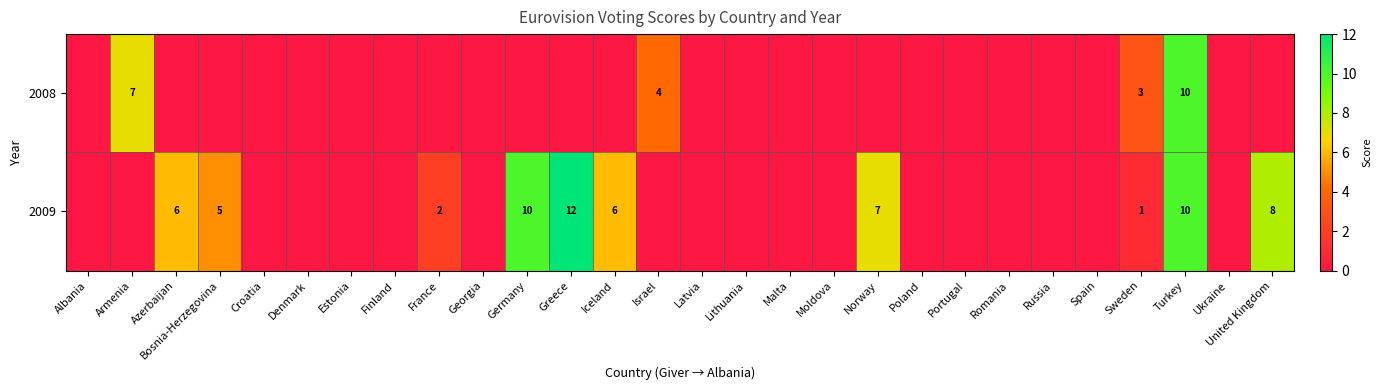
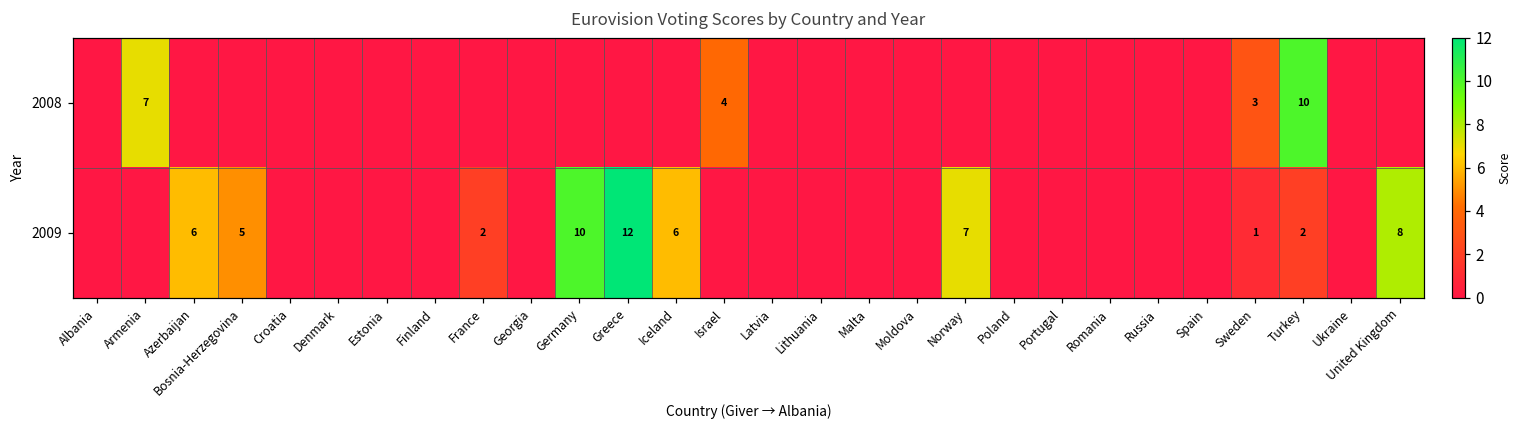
2009, Turkey: 10 -> 2
